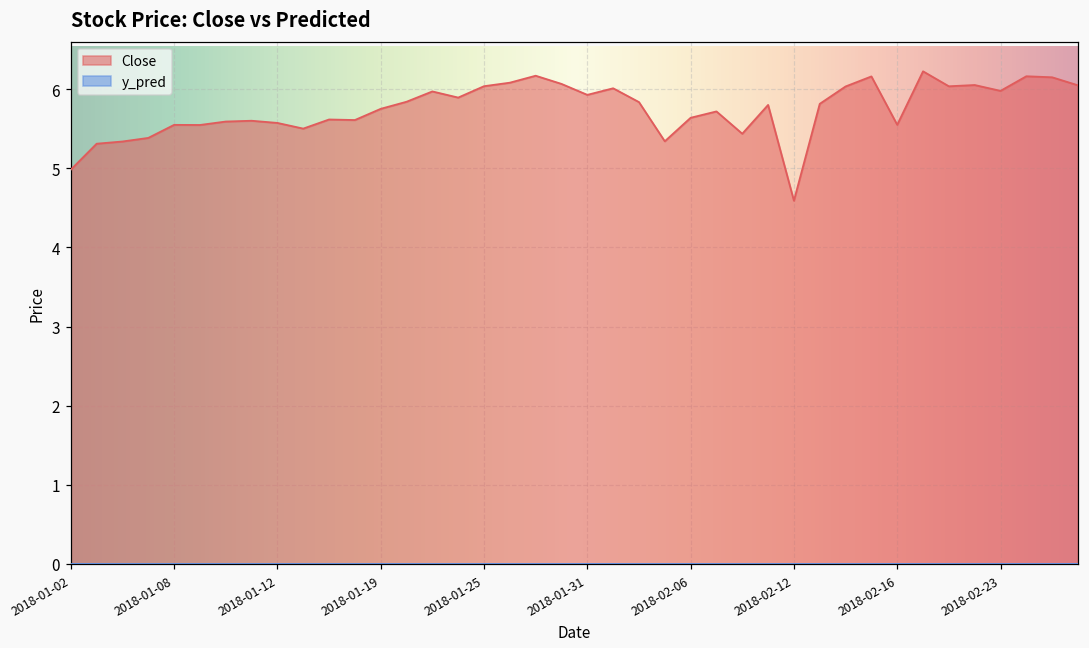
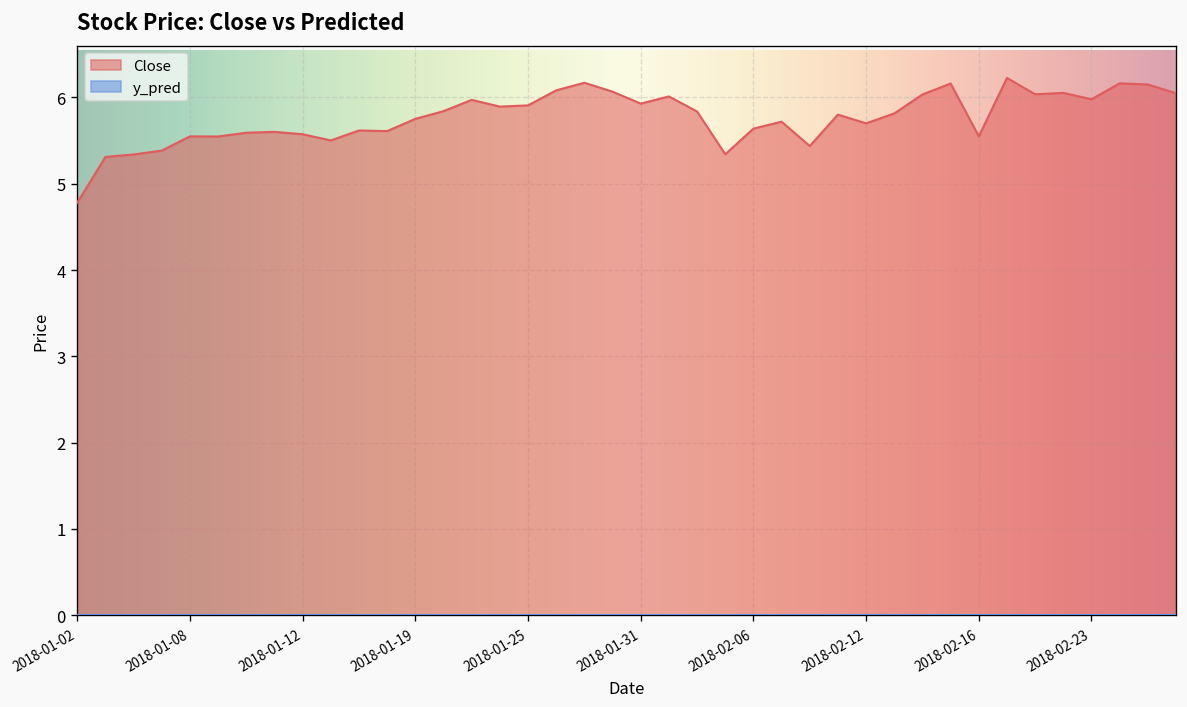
Close, 2018-01-02: 5.0 -> 4.8
Close, 2018-01-25: 6.0 -> 5.9
Close, 2018-02-12: 4.6 -> 5.7
